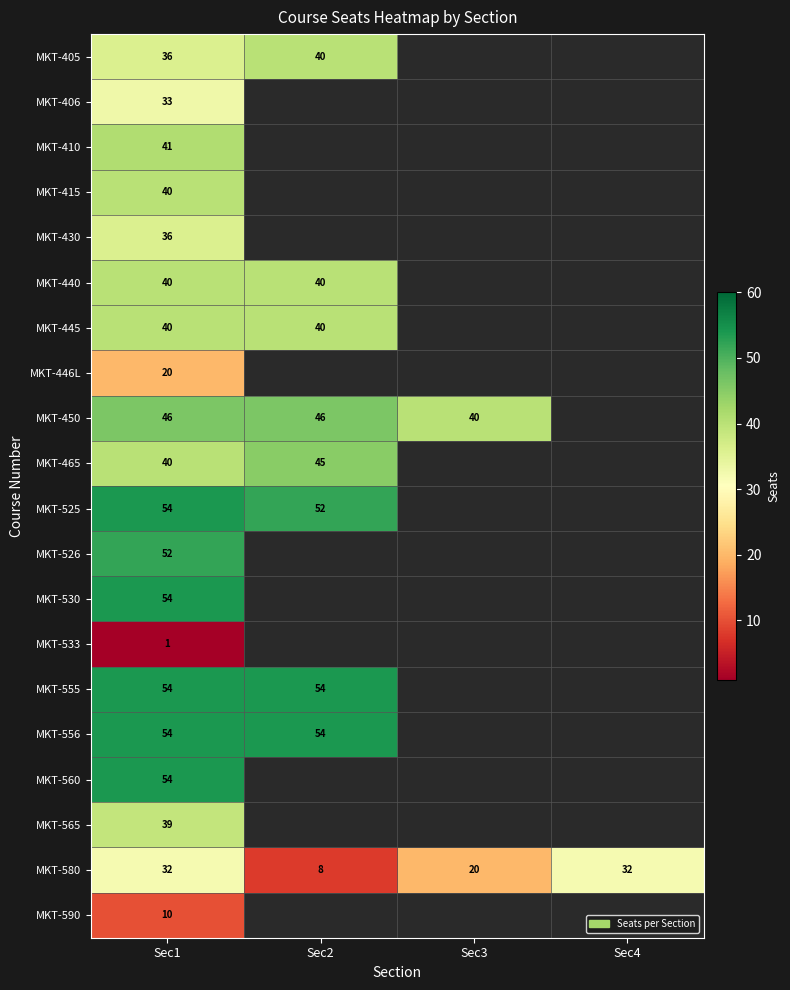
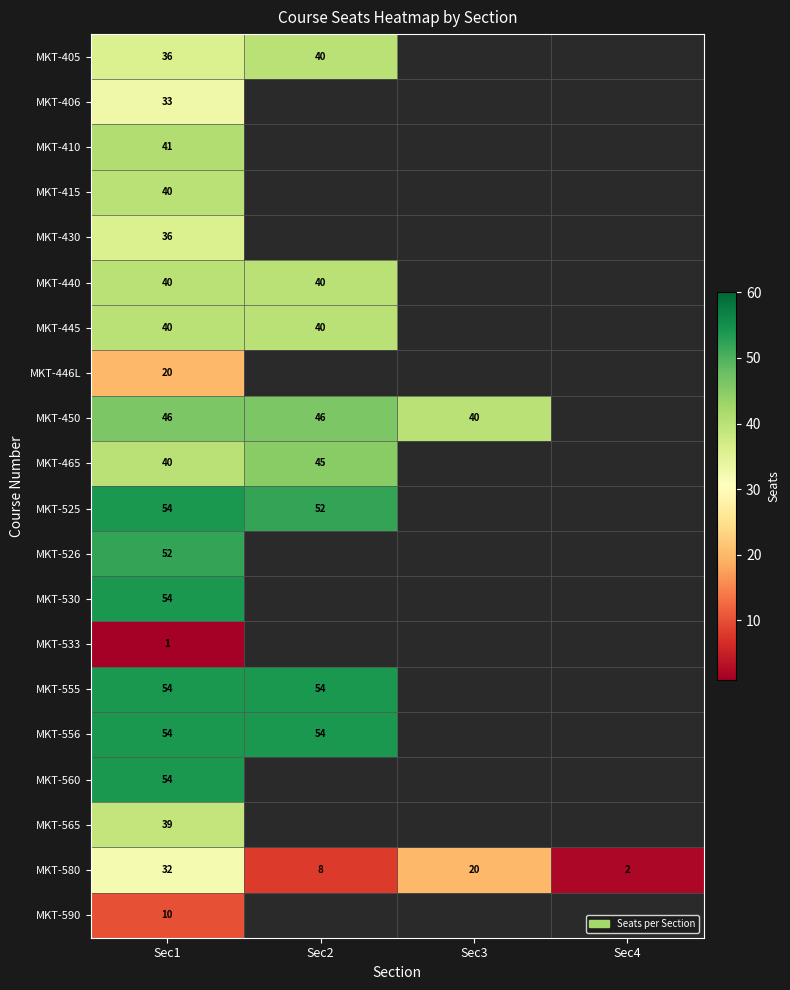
MKT-580, Sec4: 32 -> 2
